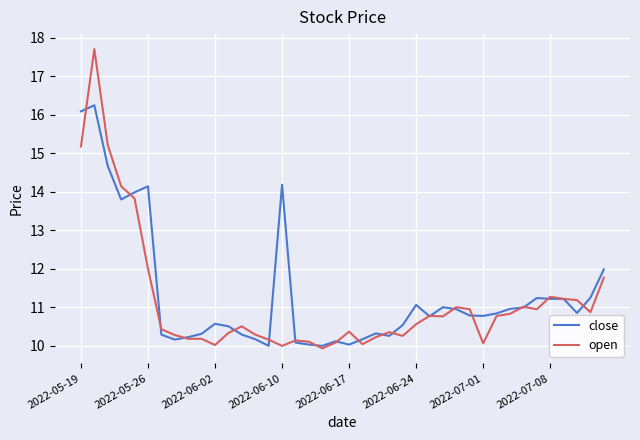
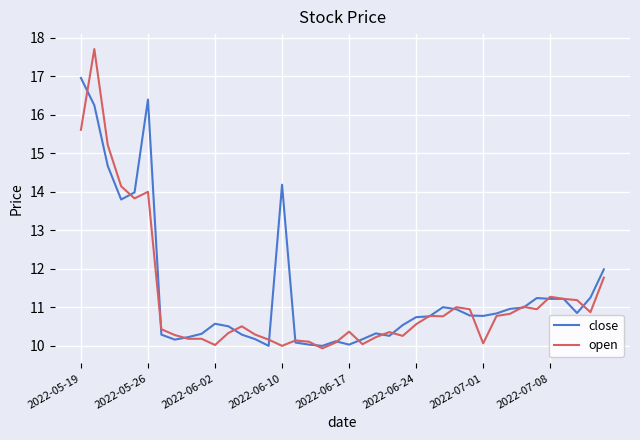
close, 2022-05-19: 16.1 -> 17.0
open, 2022-05-19: 15.2 -> 15.6
close, 2022-05-26: 14.1 -> 16.4
open, 2022-05-26: 12.0 -> 14.0
close, 2022-06-24: 11.1 -> 10.7
